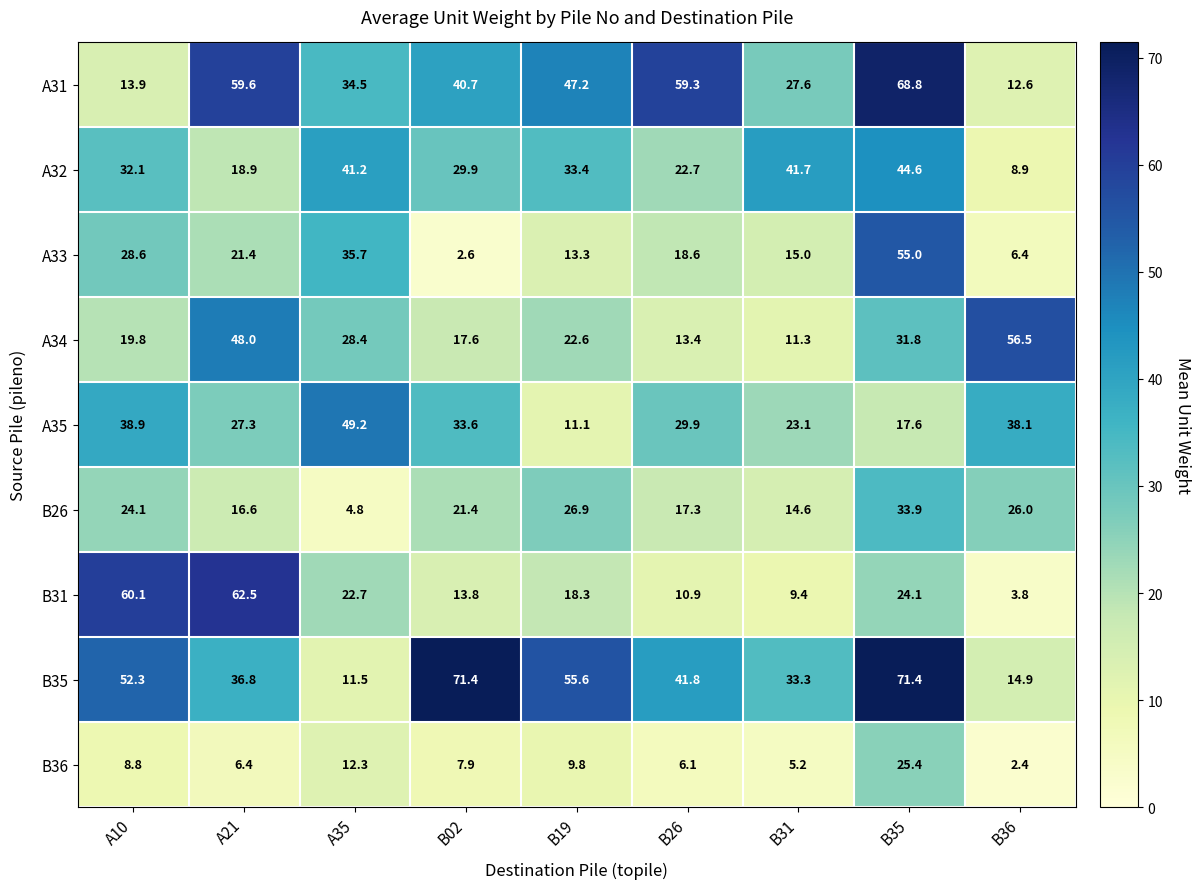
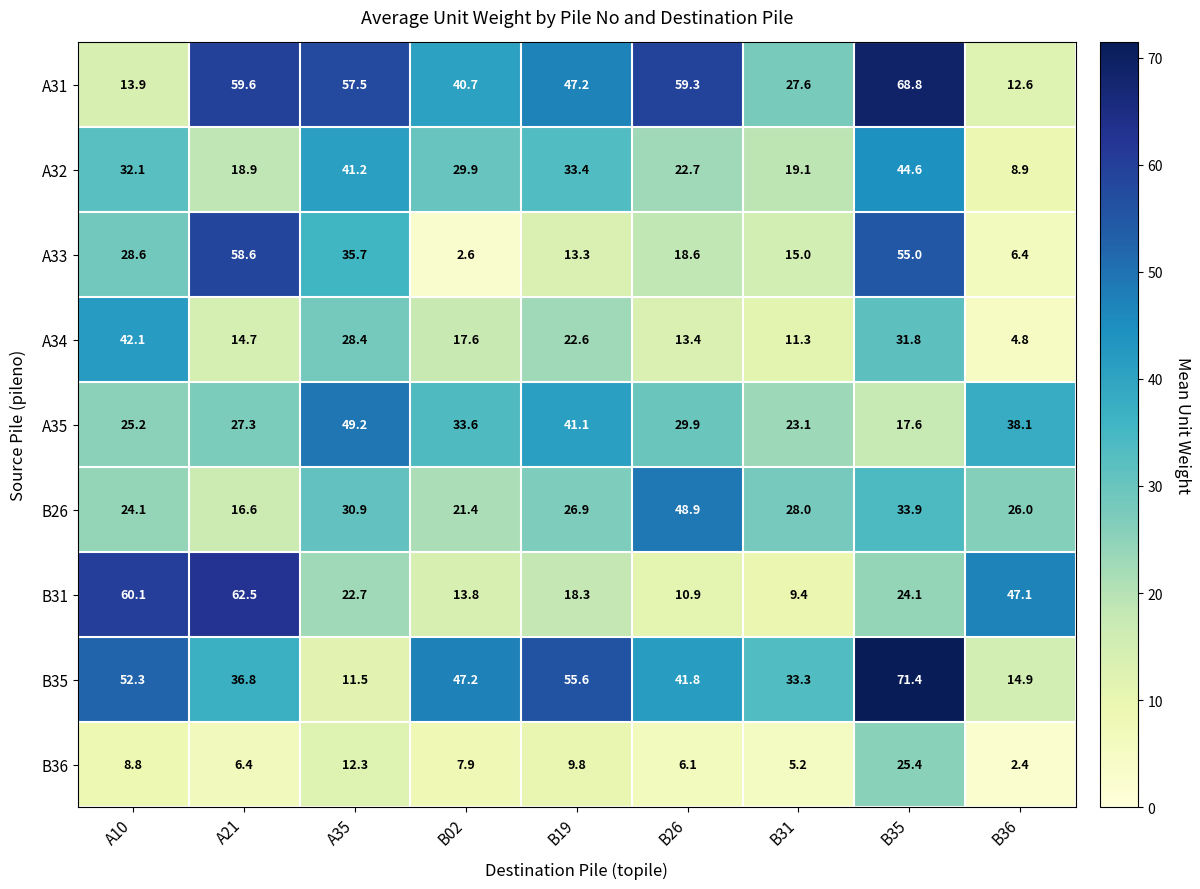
A31, A35: 34.5 -> 57.5
A32, B31: 41.7 -> 19.1
A33, A21: 21.4 -> 58.6
A34, A10: 19.8 -> 42.1
A34, A21: 48.0 -> 14.7
A34, B36: 56.5 -> 4.8
A35, A10: 38.9 -> 25.2
A35, B19: 11.1 -> 41.1
B26, A35: 4.8 -> 30.9
B26, B26: 17.3 -> 48.9
B26, B31: 14.6 -> 28.0
B31, B36: 3.8 -> 47.1
B35, B02: 71.4 -> 47.2
